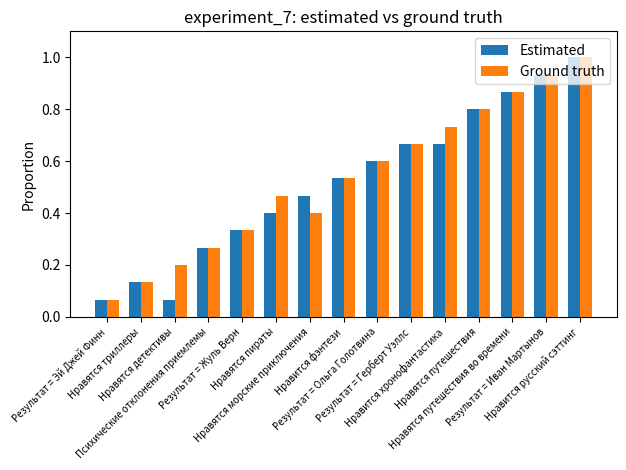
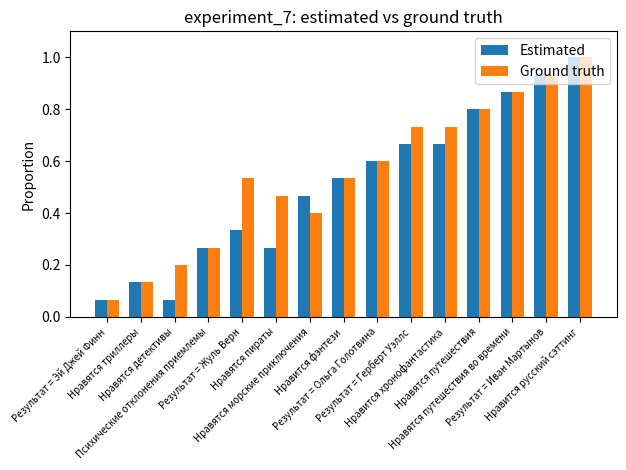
Ground truth, Результат = Жуль Верн: 0.33 -> 0.53
Estimated, Нравятся пираты: 0.40 -> 0.27
Ground truth, Результат = Герберт Уэллс: 0.67 -> 0.73
